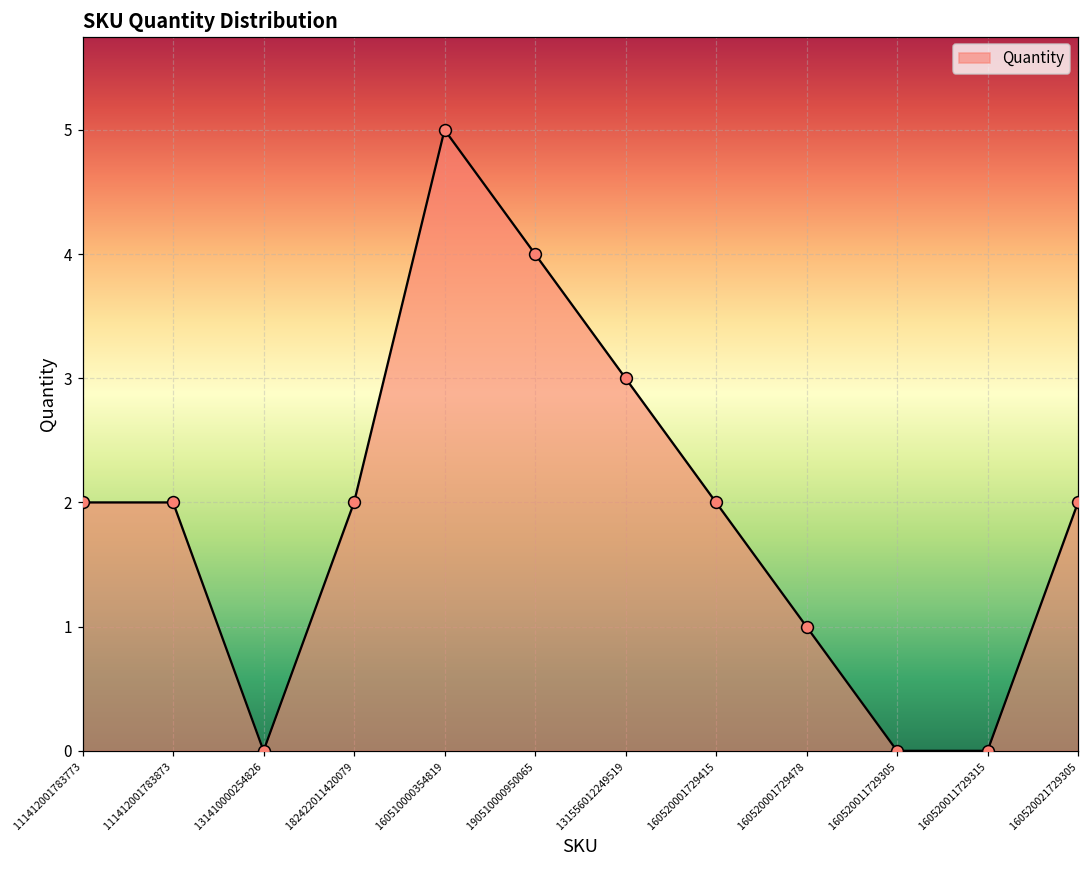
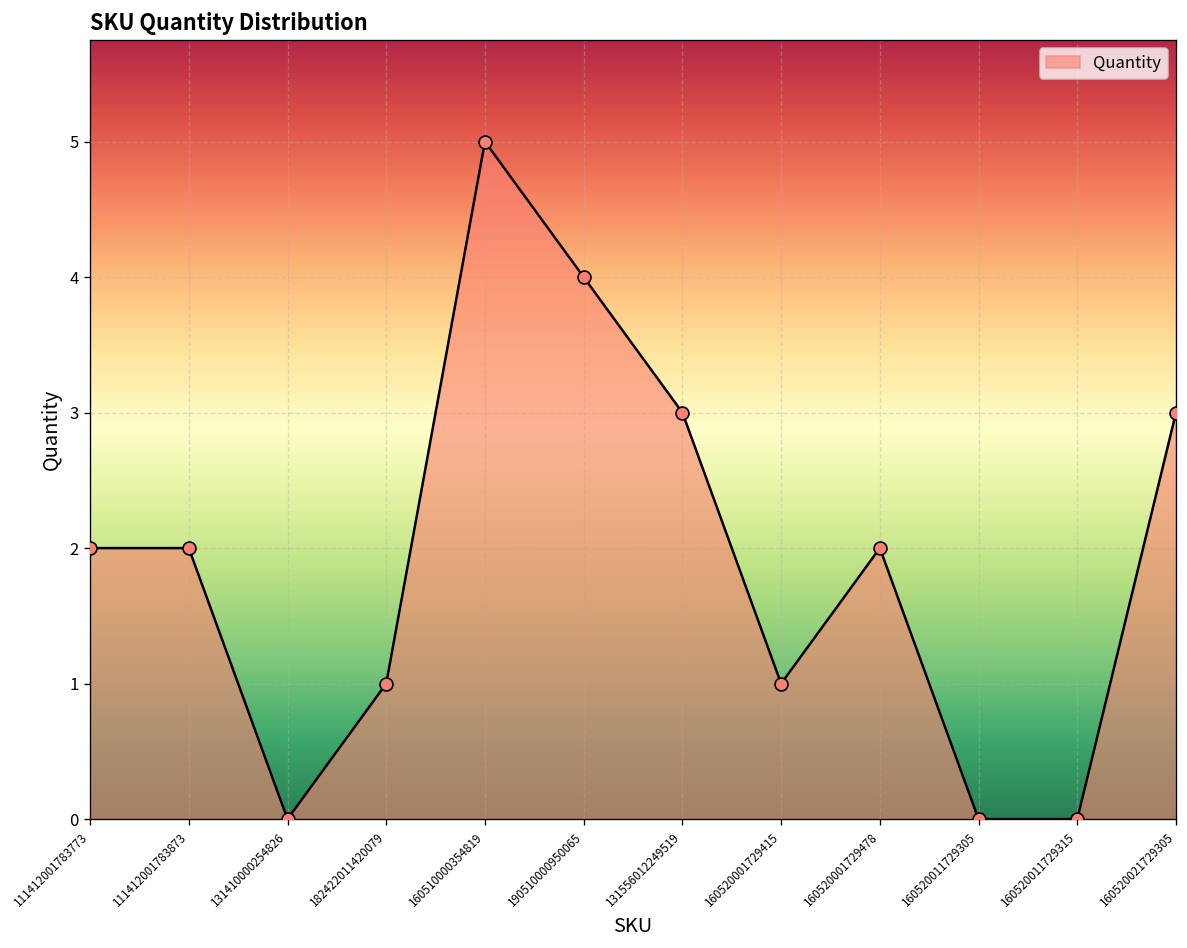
182422011420079: 2 -> 1
160520001729415: 2 -> 1
160520001729478: 1 -> 2
160520021729305: 2 -> 3
